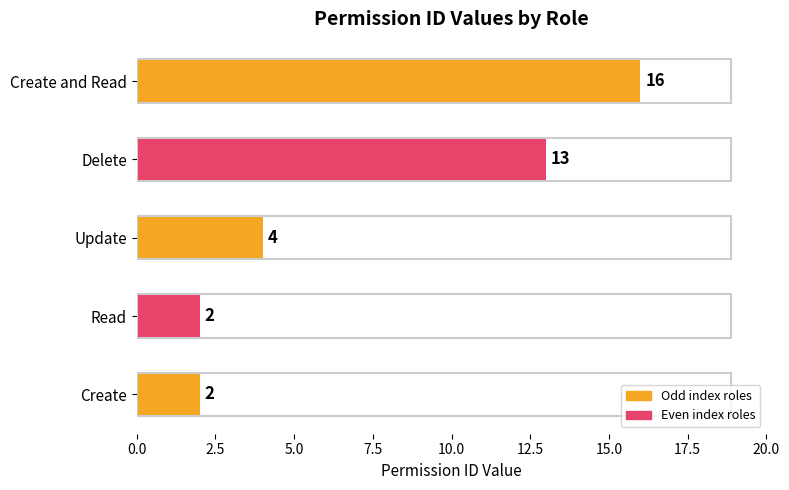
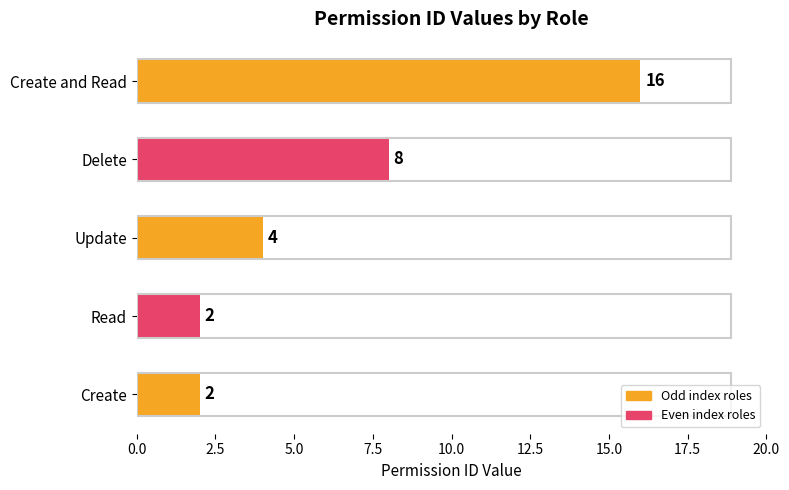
Delete: 13 -> 8
